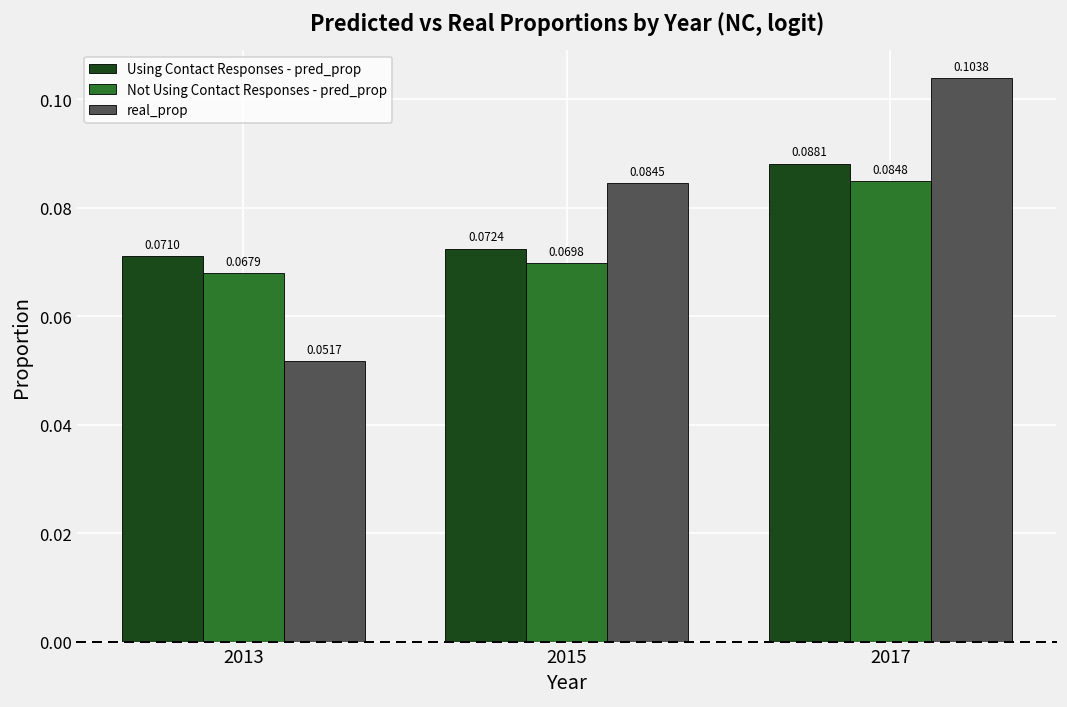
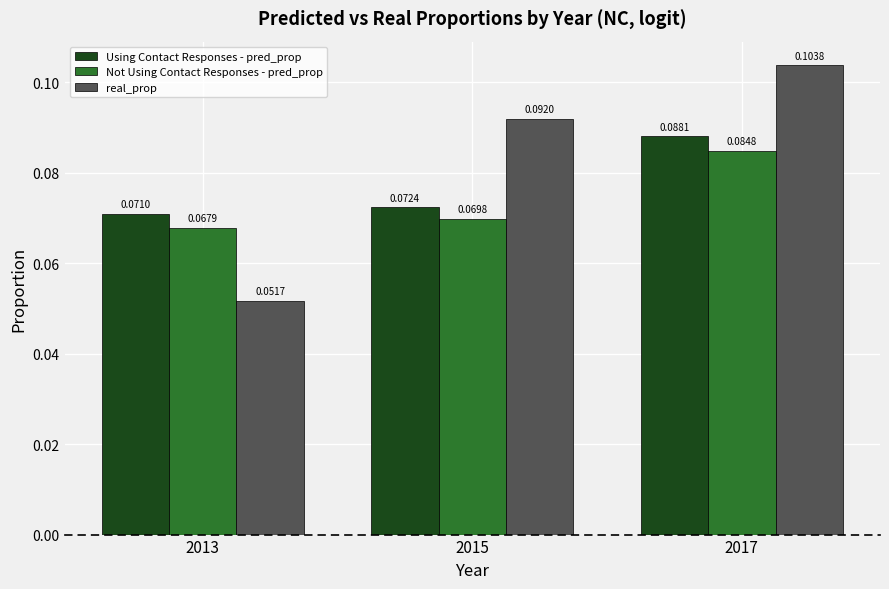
real_prop, 2015: 0.0845 -> 0.0920
